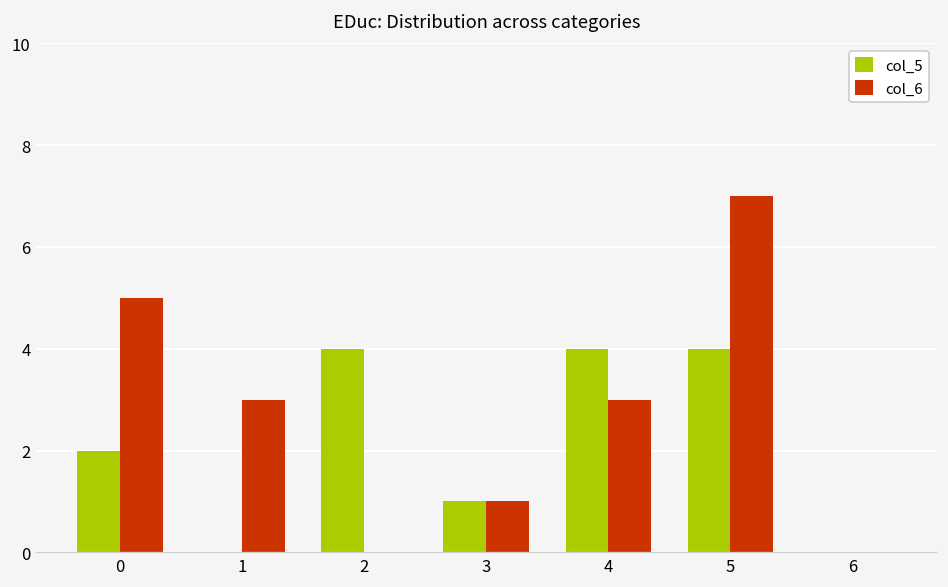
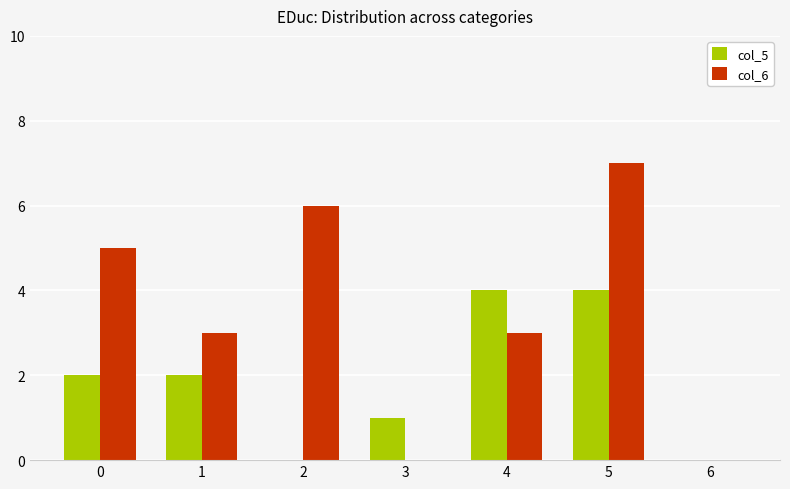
col_5, 1: 0 -> 2
col_5, 2: 4 -> 0
col_6, 2: 0 -> 6
col_6, 3: 1 -> 0
